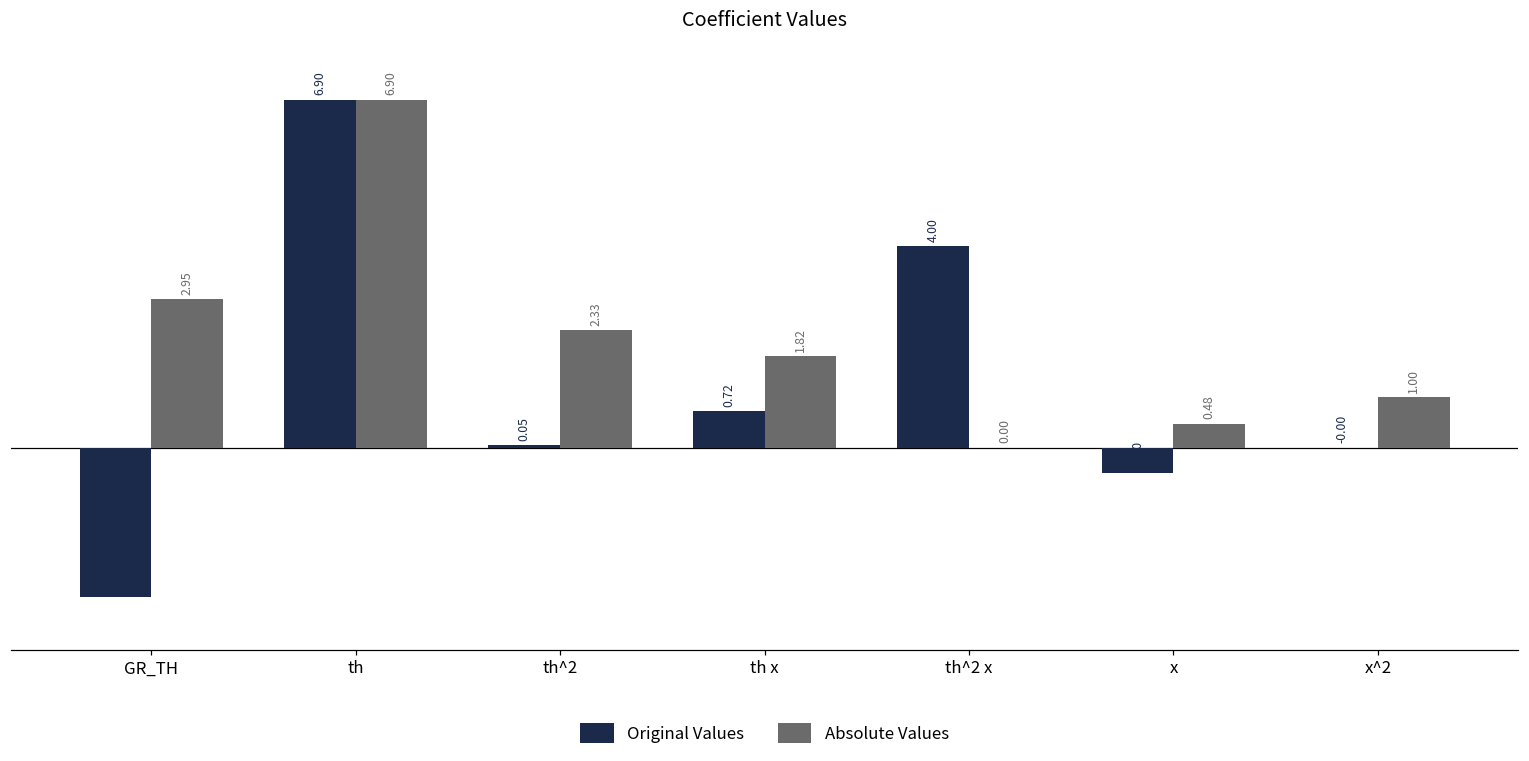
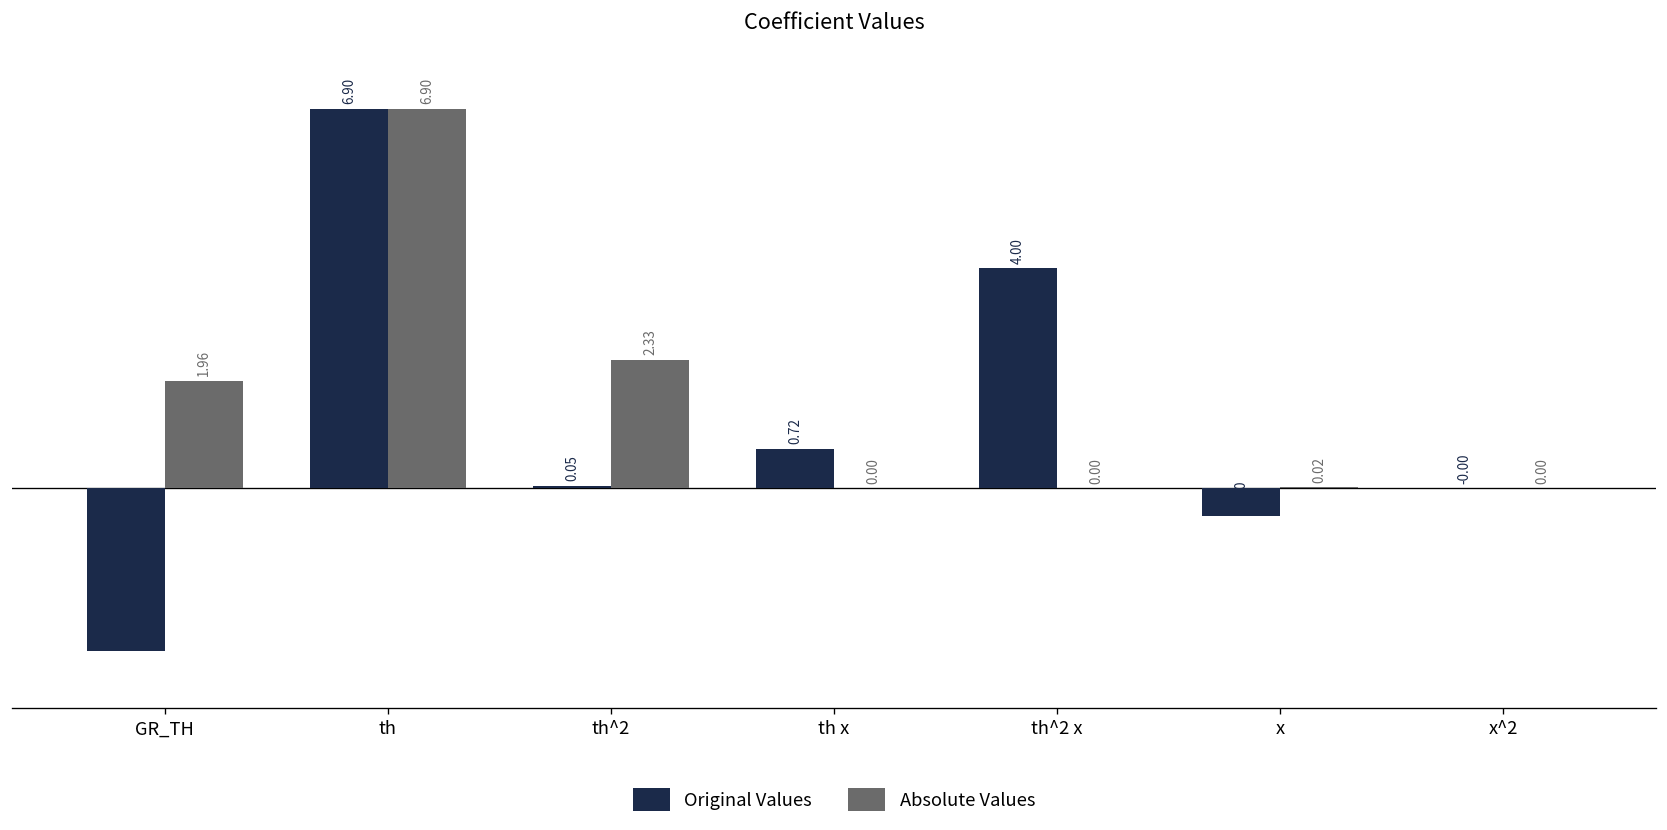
Absolute Values, GR_TH: 2.95 -> 1.96
Absolute Values, th x: 1.82 -> 0.00
Absolute Values, x: 0.48 -> 0.02
Absolute Values, x^2: 1.00 -> 0.00
